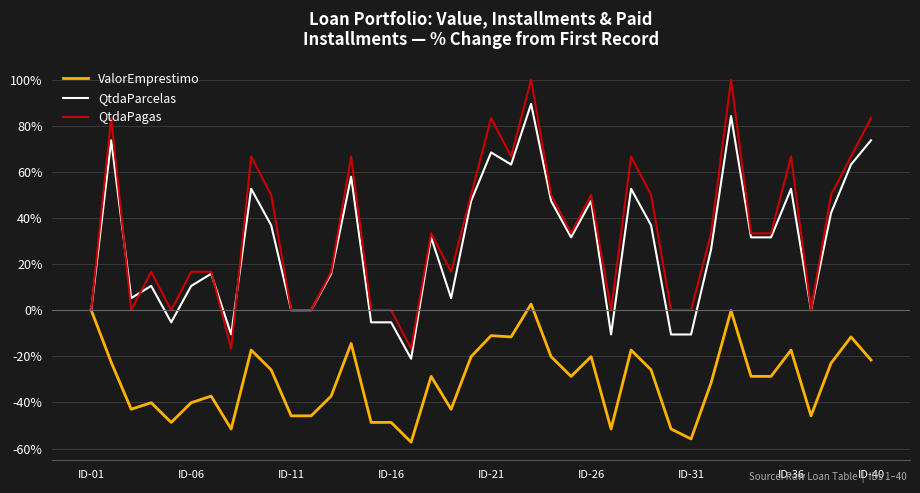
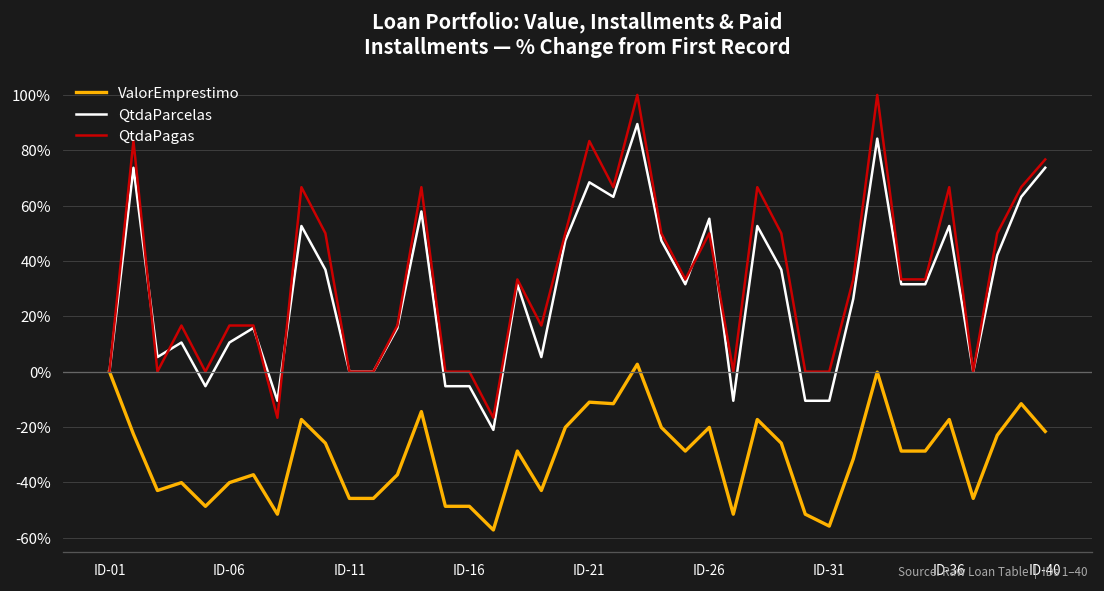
QtdaParcelas, ID-26: 47% -> 55%
QtdaPagas, ID-40: 83% -> 77%
